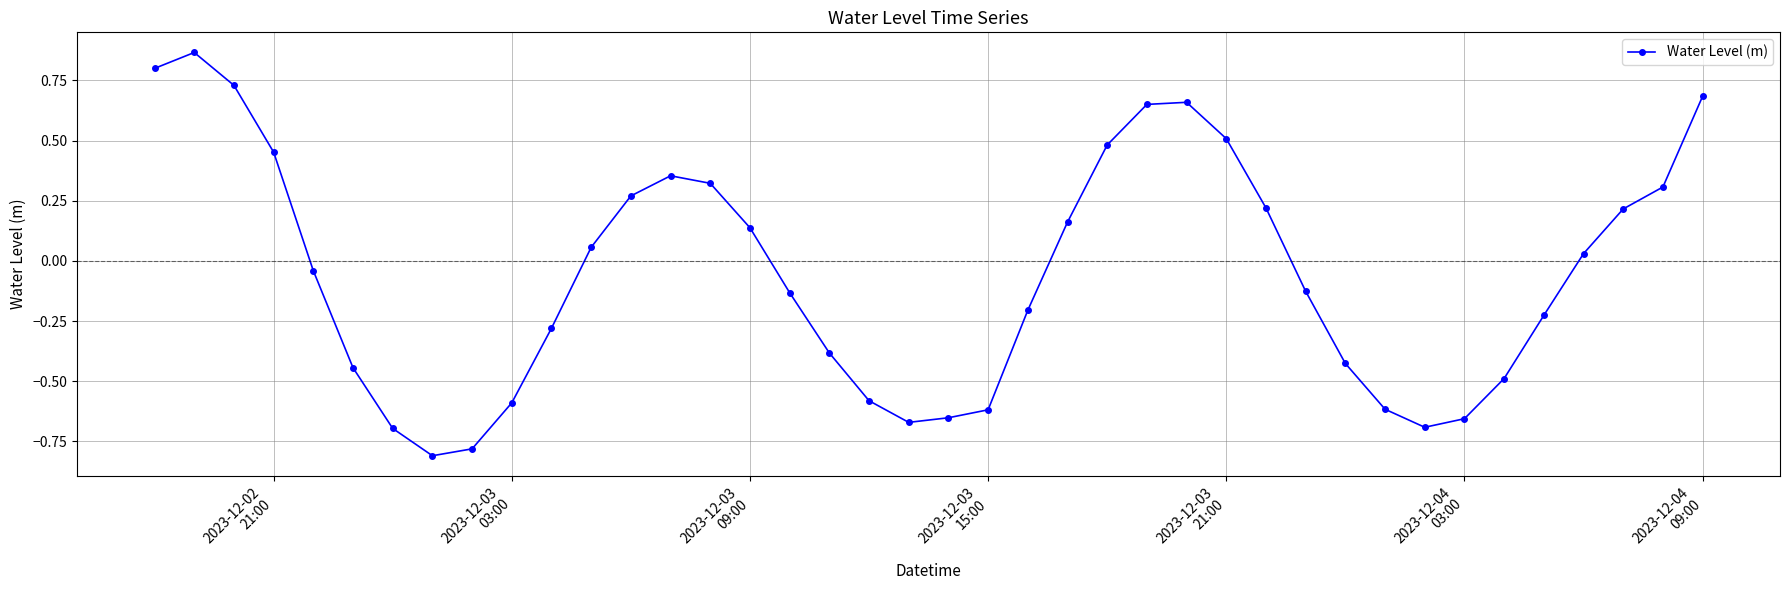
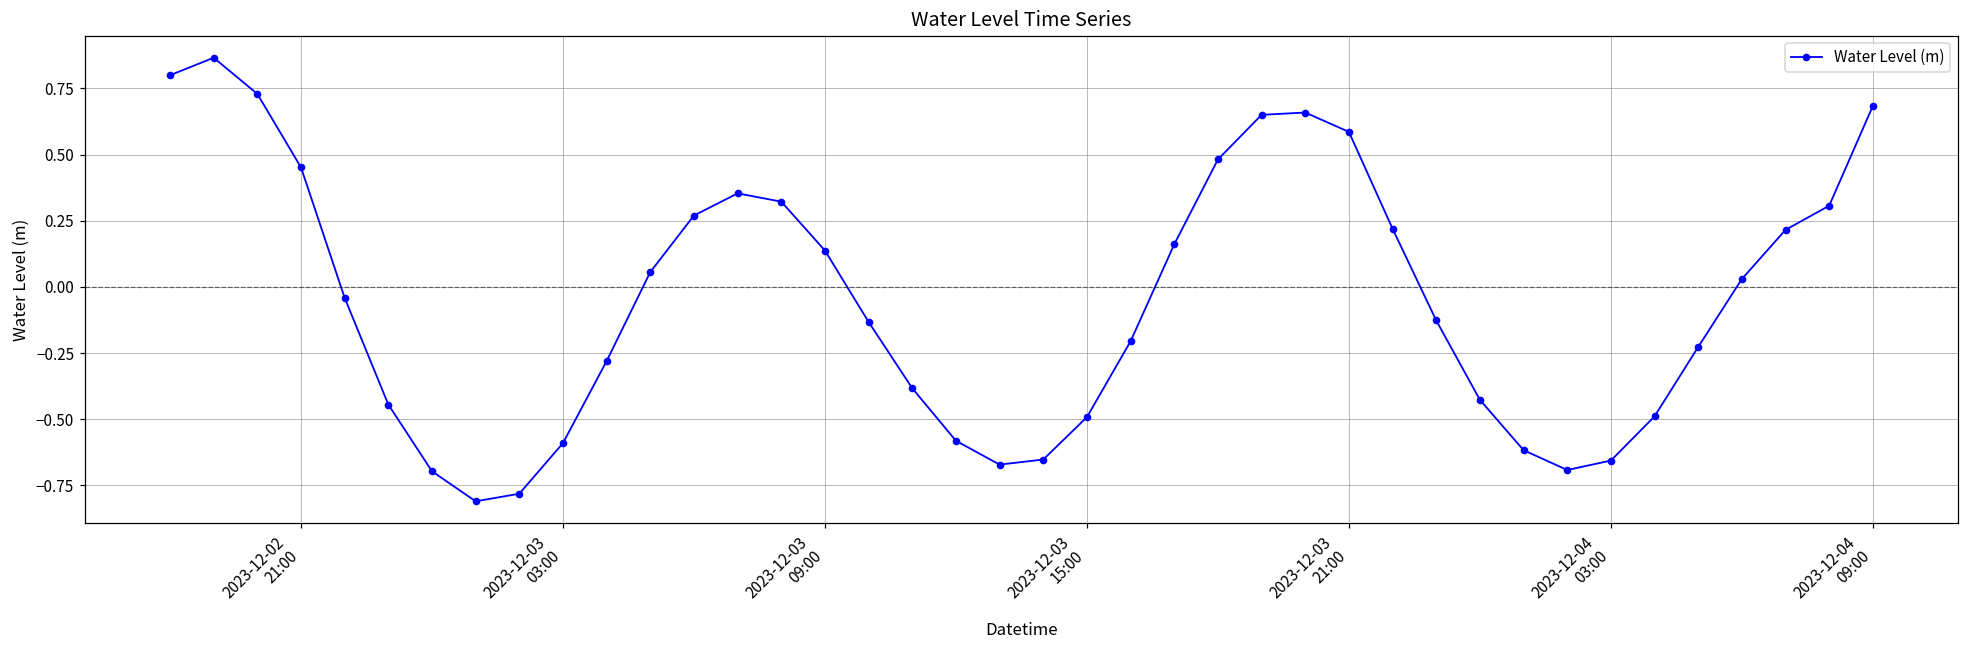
2023-12-03 15:00: -0.62 -> -0.49
2023-12-03 21:00: 0.51 -> 0.59
